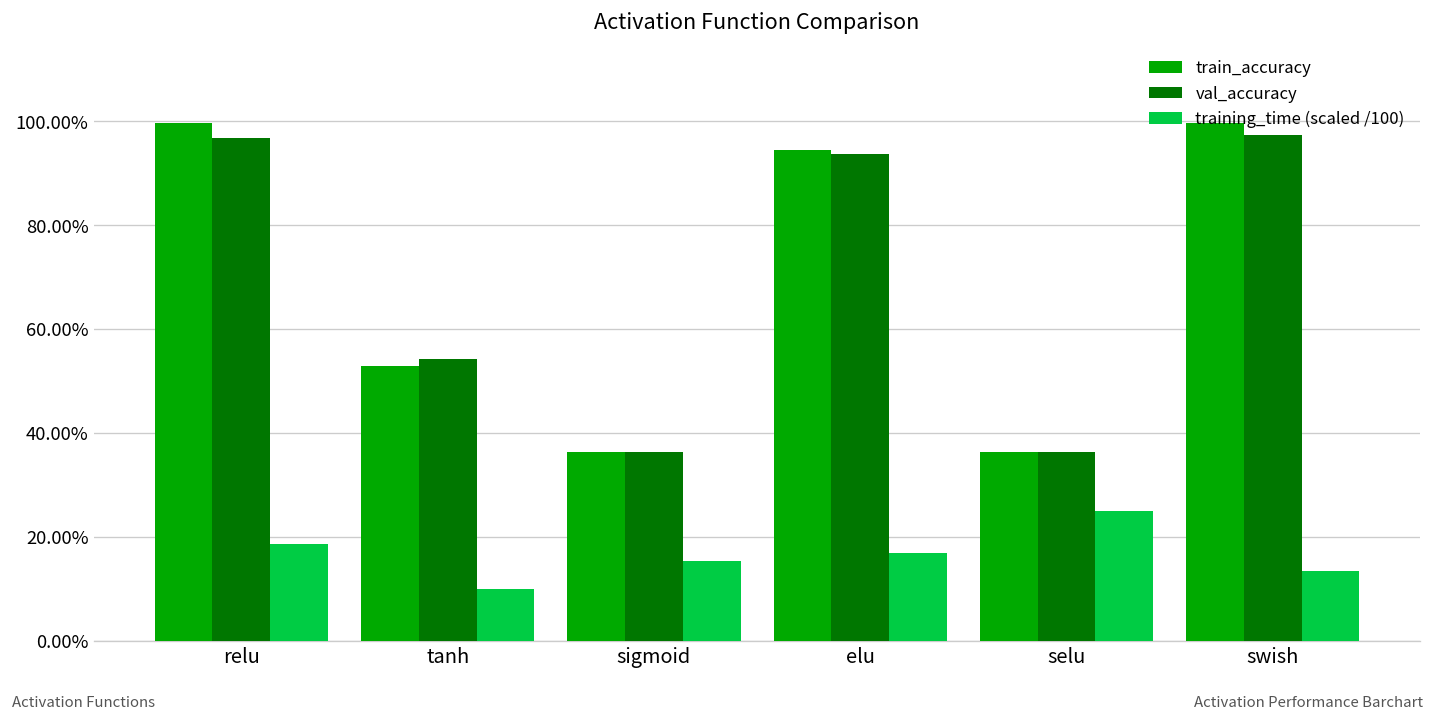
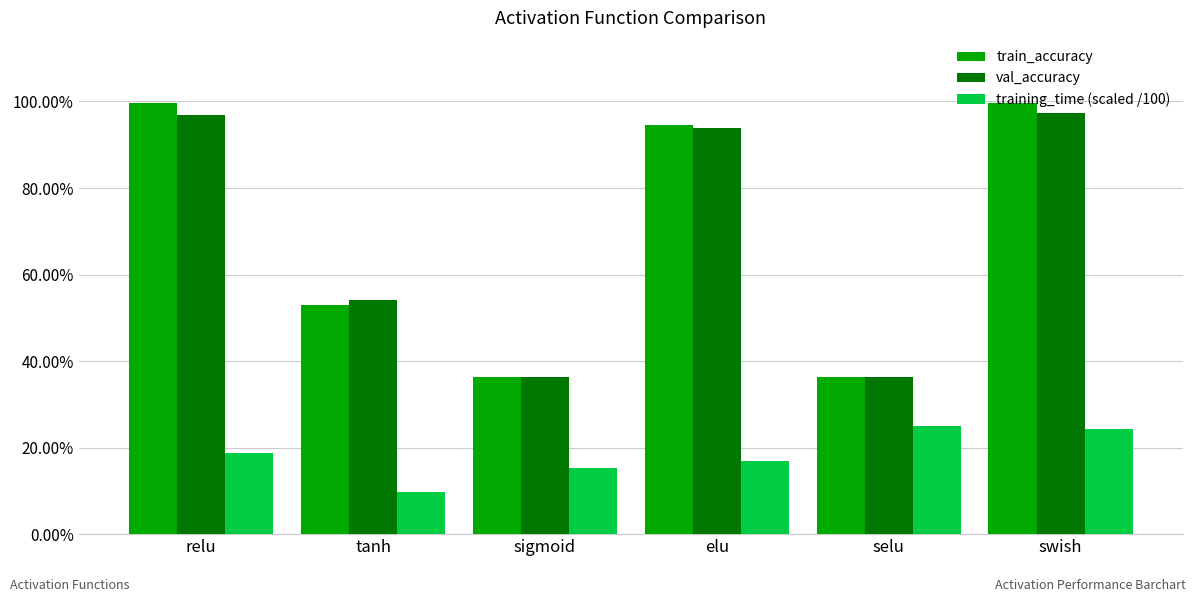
training_time (scaled /100), swish: 13% -> 24%
